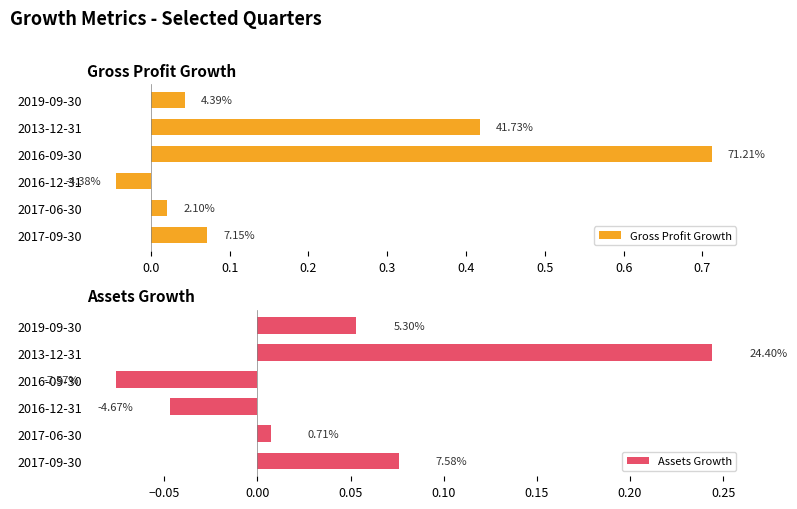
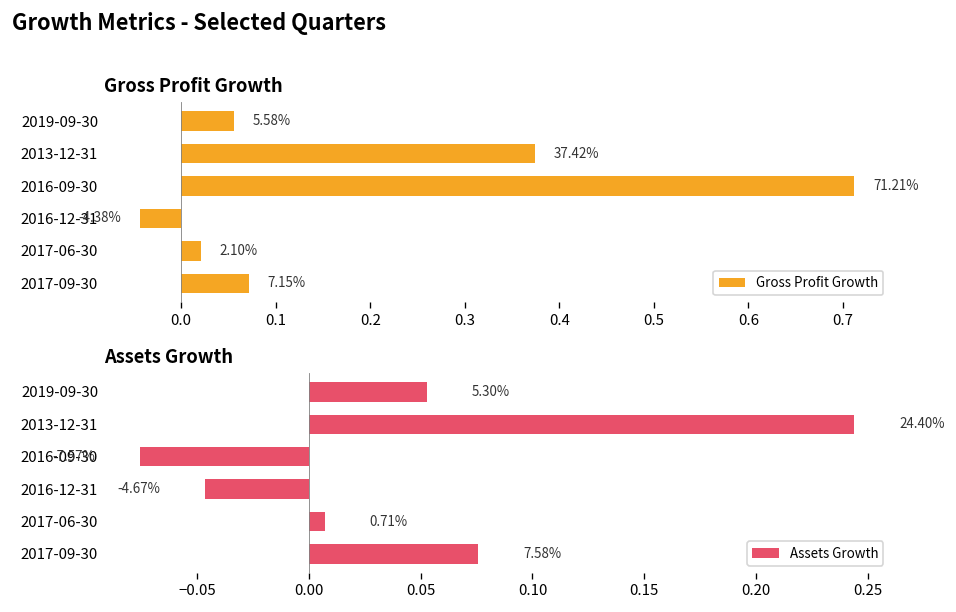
Gross Profit Growth, 2019-09-30: 4.39% -> 5.58%
Gross Profit Growth, 2013-12-31: 41.73% -> 37.42%
